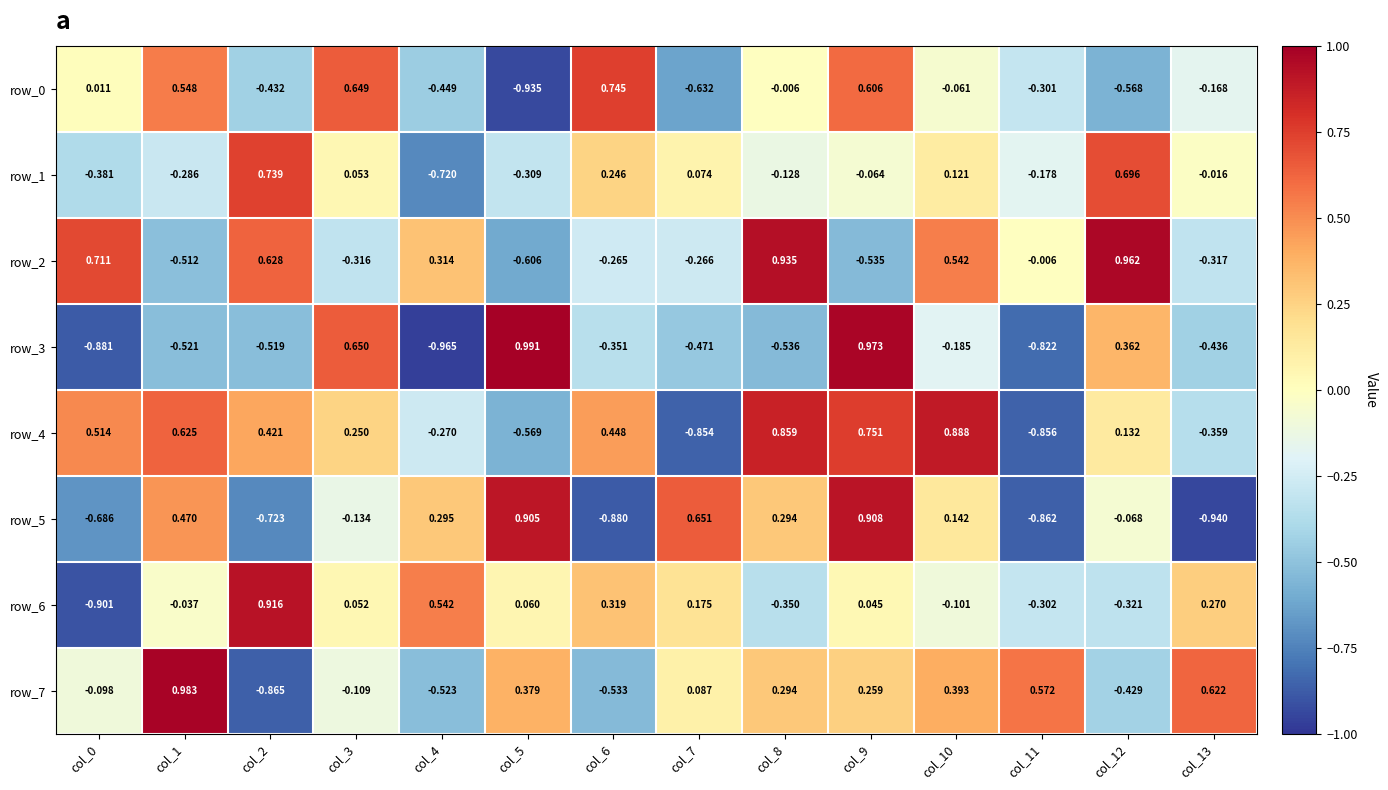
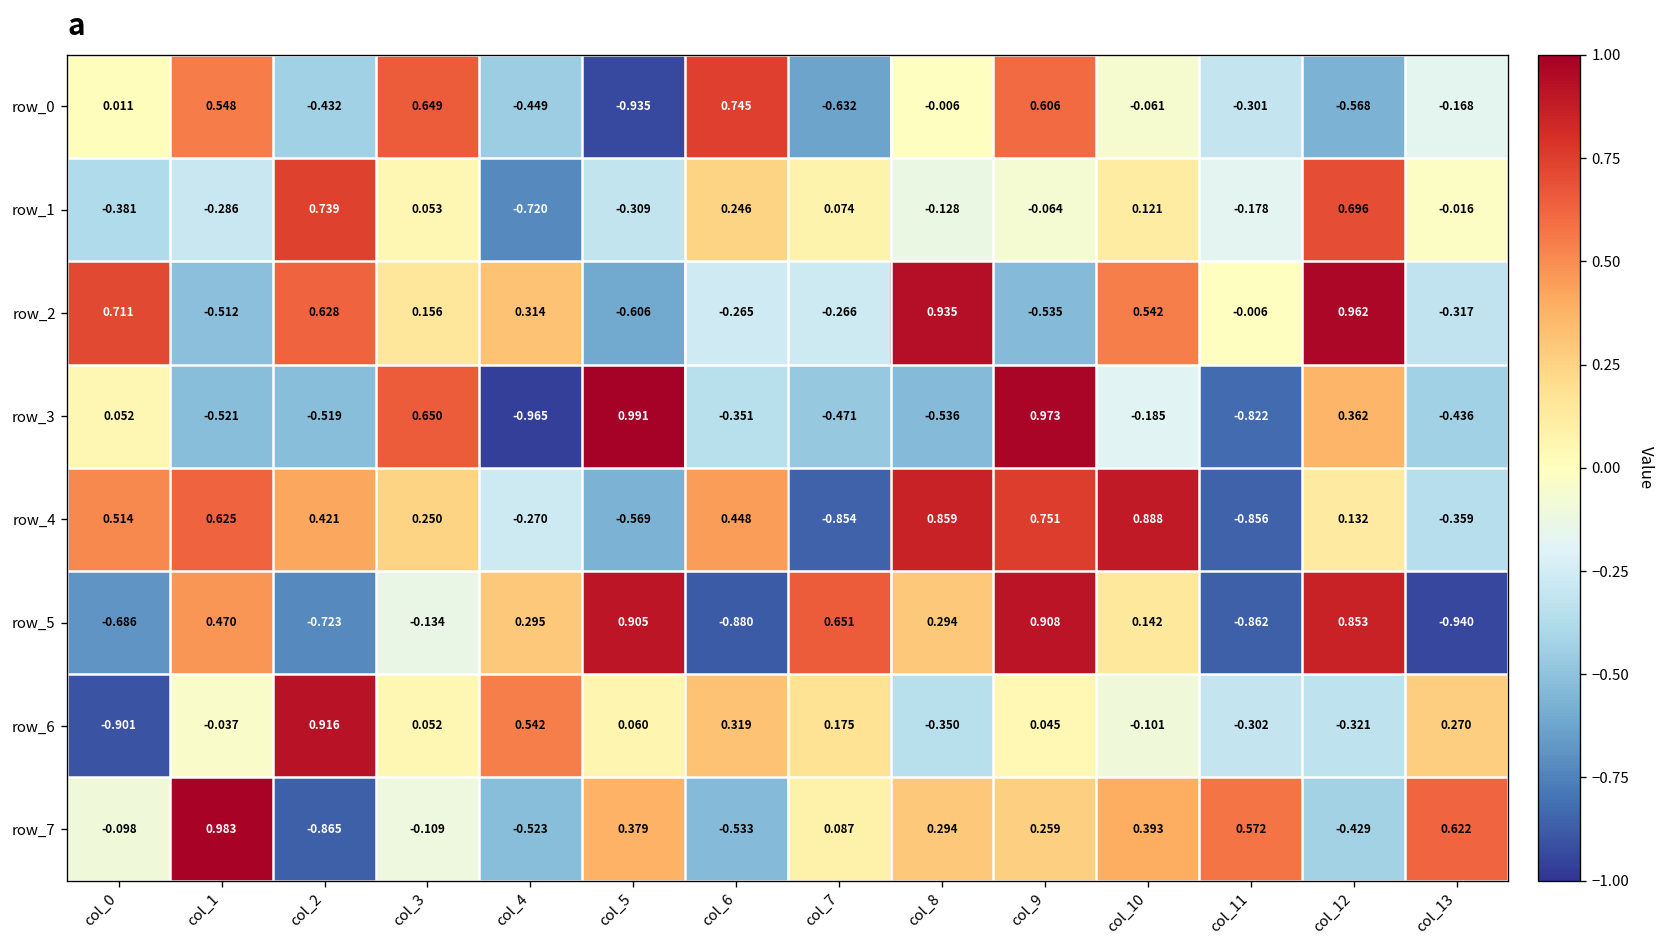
row_2, col_3: -0.316 -> 0.156
row_3, col_0: -0.881 -> 0.052
row_5, col_12: -0.068 -> 0.853
